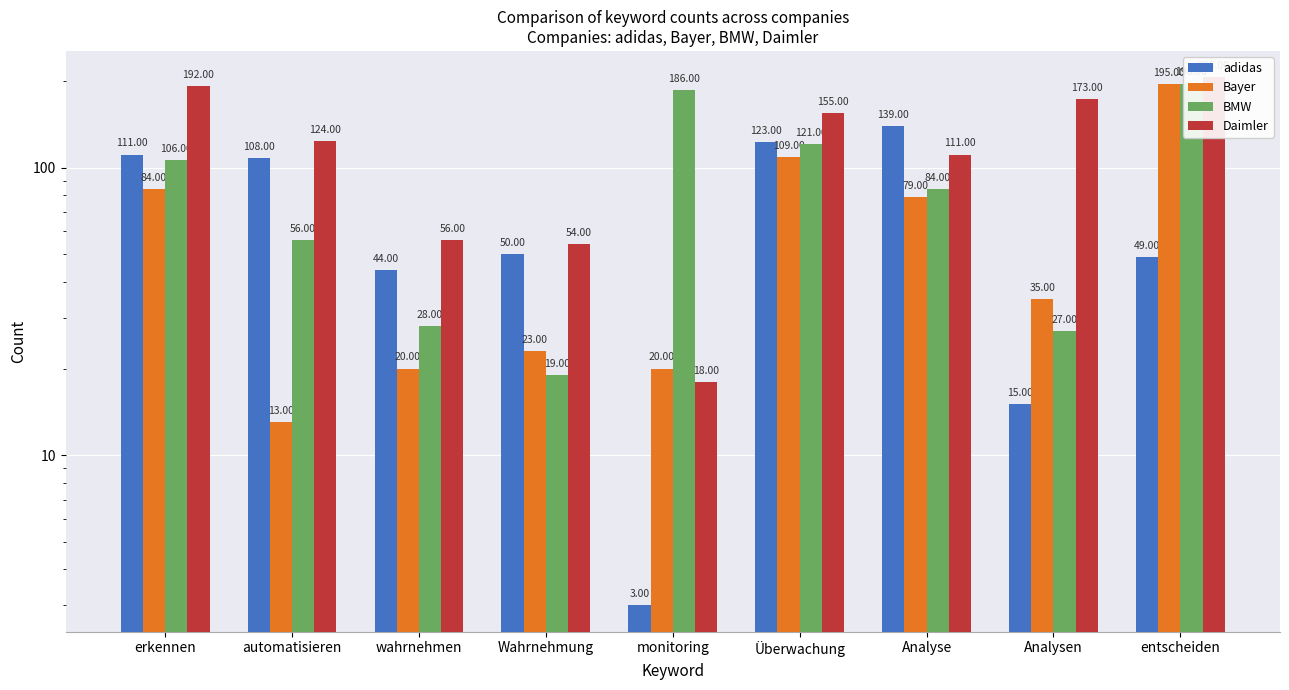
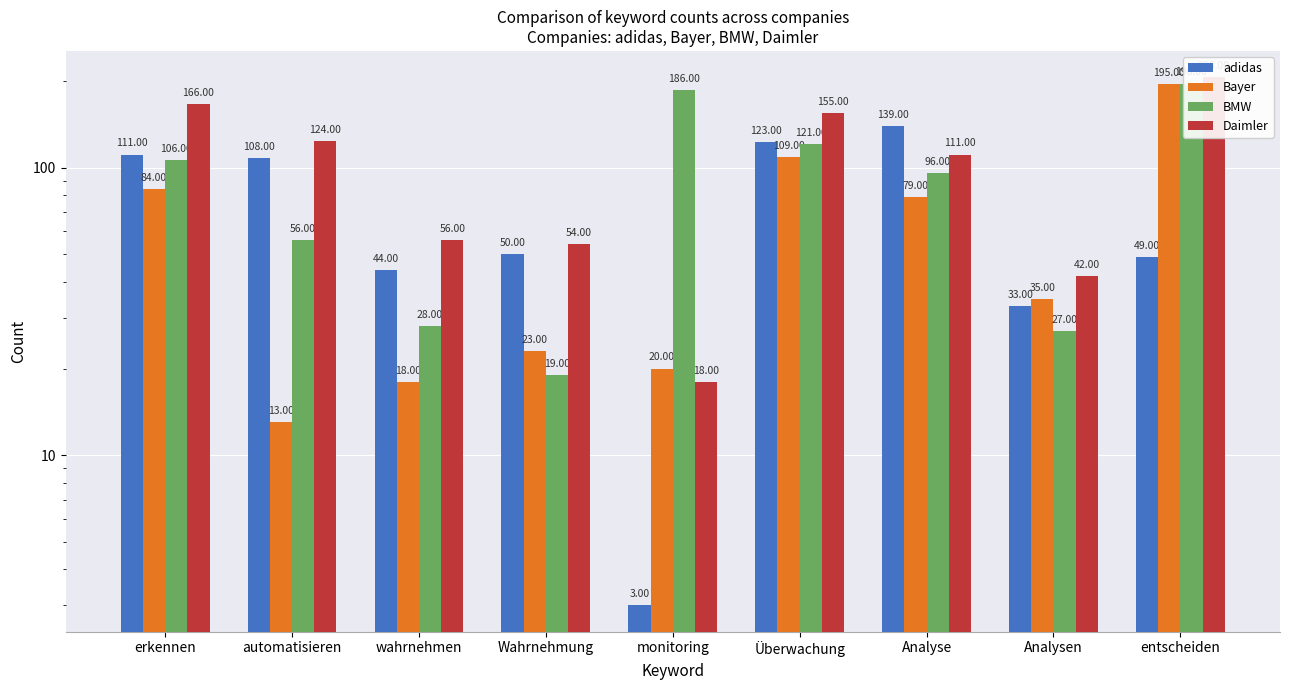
Daimler, erkennen: 192.00 -> 166.00
Bayer, wahrnehmen: 20.00 -> 18.00
BMW, Analyse: 84.00 -> 96.00
adidas, Analysen: 15.00 -> 33.00
Daimler, Analysen: 173.00 -> 42.00
